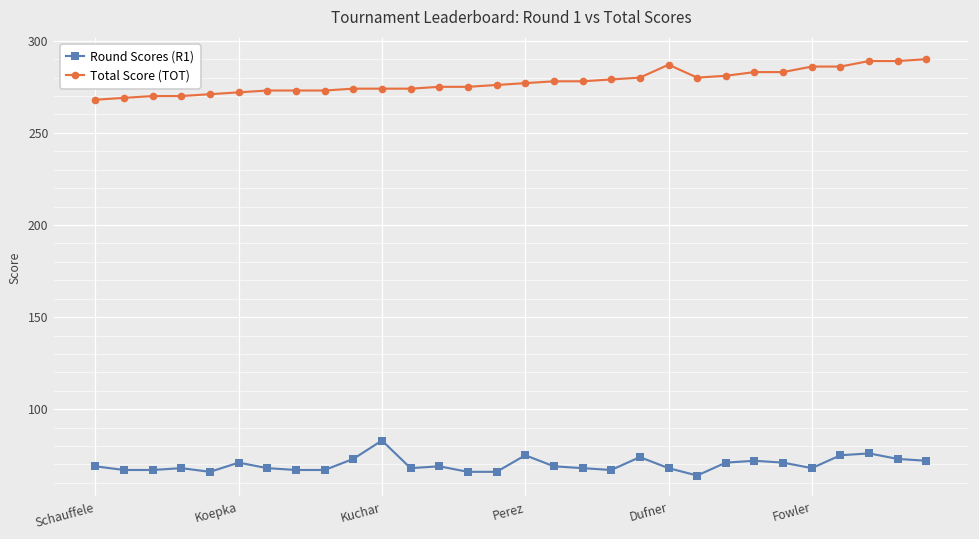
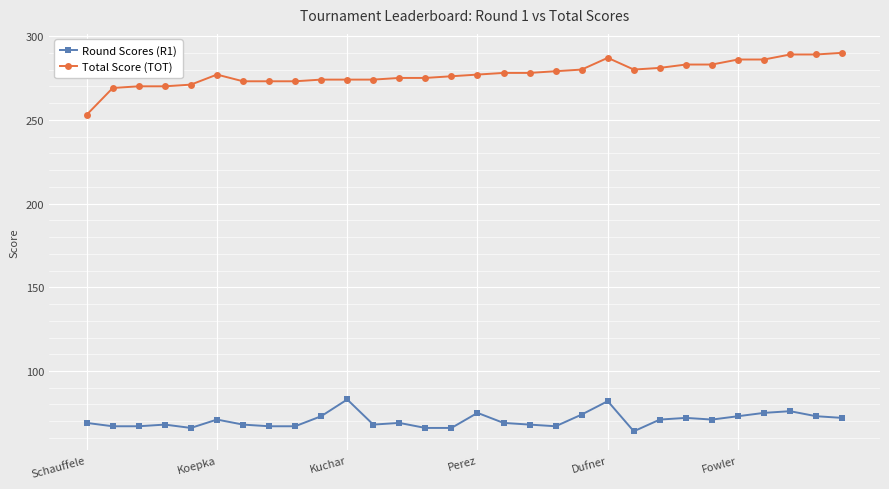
Total Score (TOT), Schauffele: 268 -> 253
Total Score (TOT), Koepka: 272 -> 277
Round Scores (R1), Dufner: 68 -> 82
Round Scores (R1), Fowler: 68 -> 73
